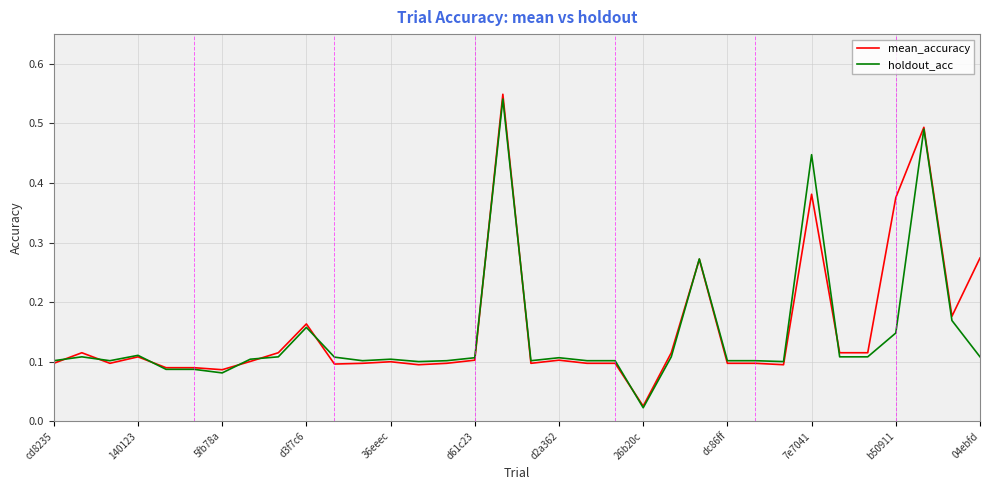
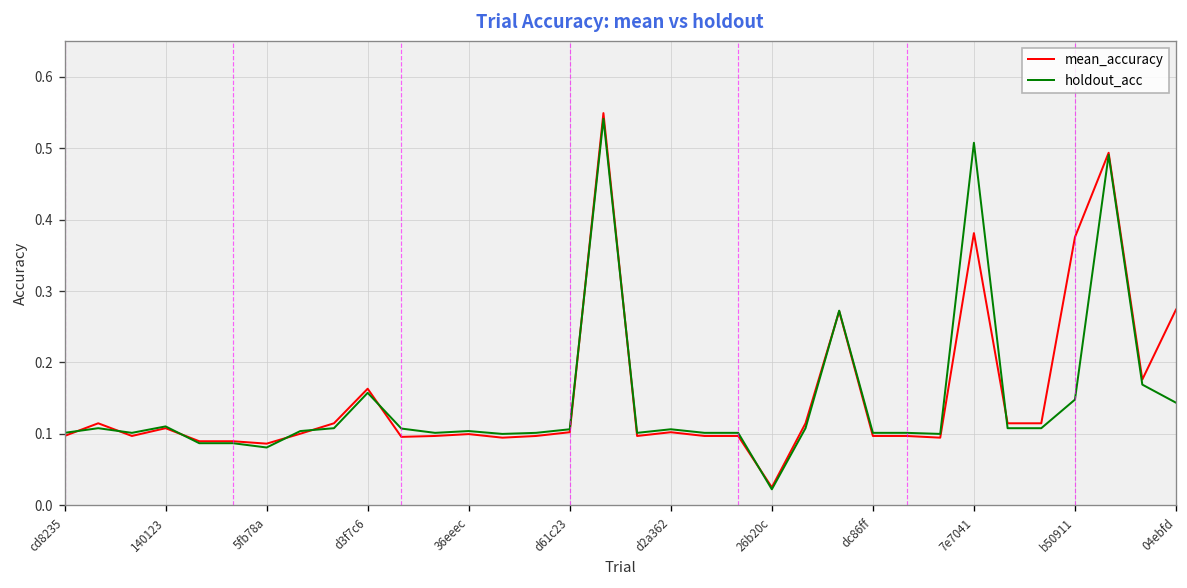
holdout_acc, 7e7041: 0.45 -> 0.51
holdout_acc, 04ebfd: 0.11 -> 0.14
